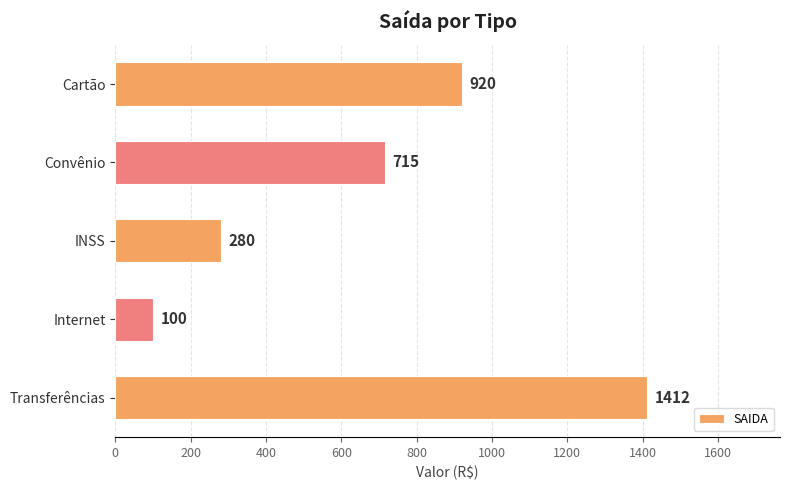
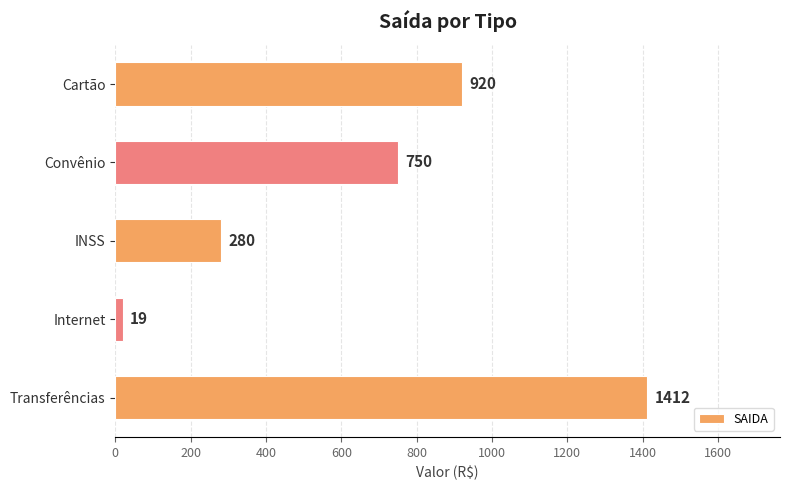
Convênio: 715 -> 750
Internet: 100 -> 19
